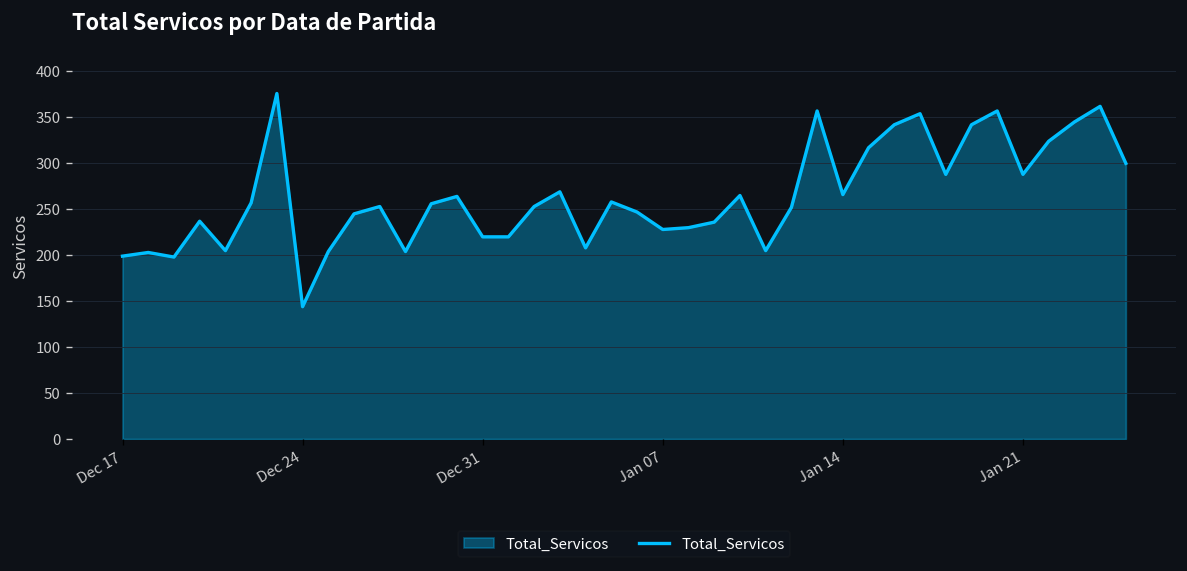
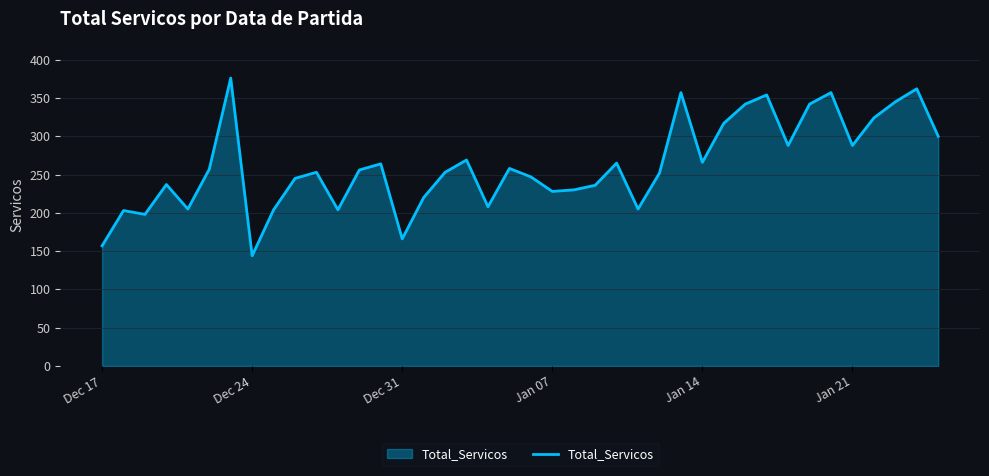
Dec 17: 200 -> 160
Dec 31: 220 -> 170
